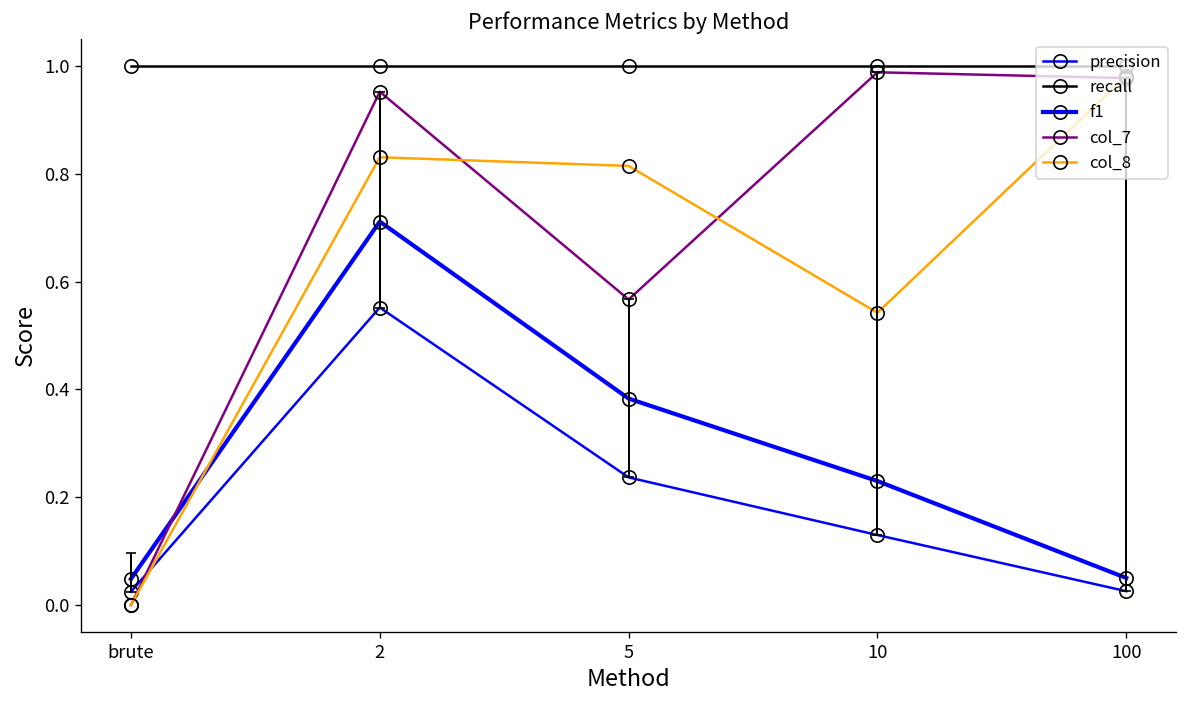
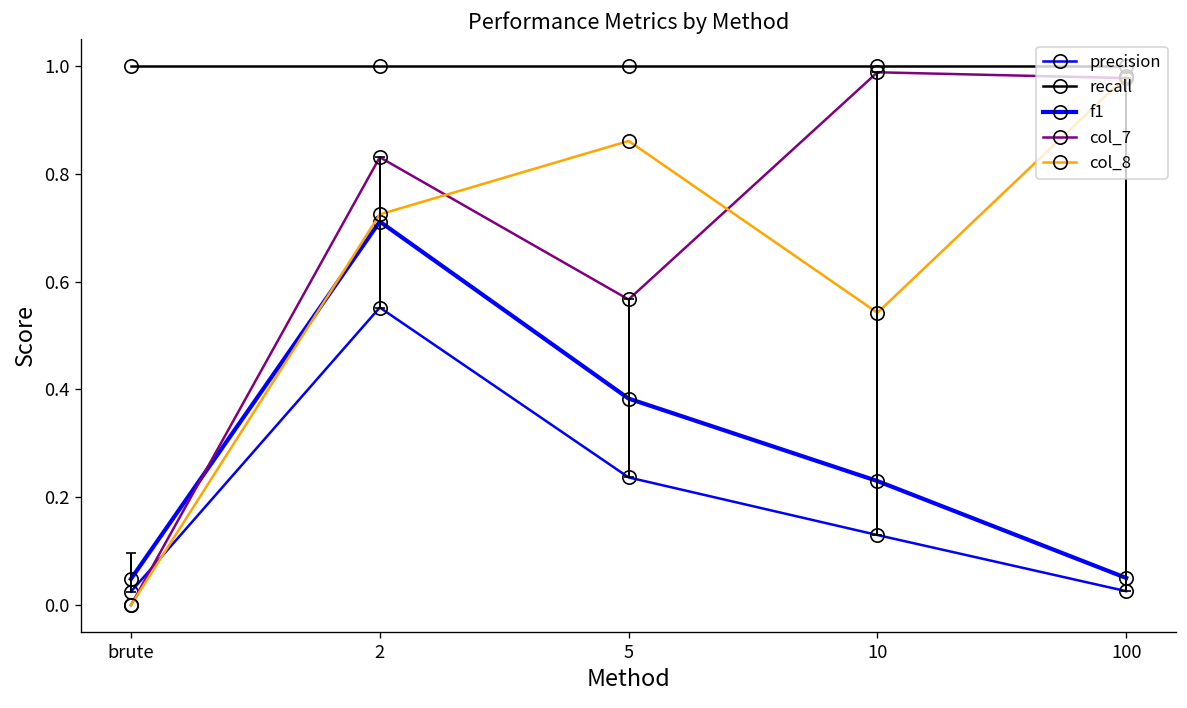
col_7, 2: 0.95 -> 0.83
col_8, 2: 0.83 -> 0.72
col_8, 5: 0.81 -> 0.86
